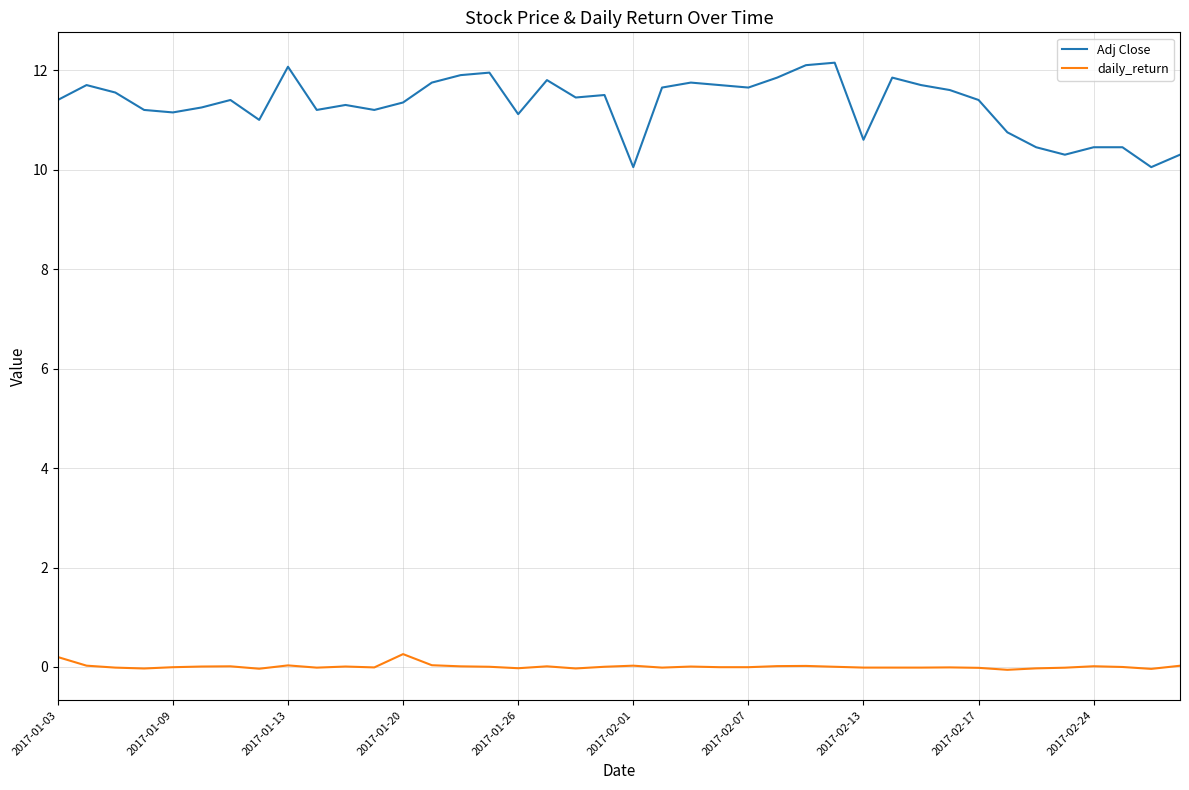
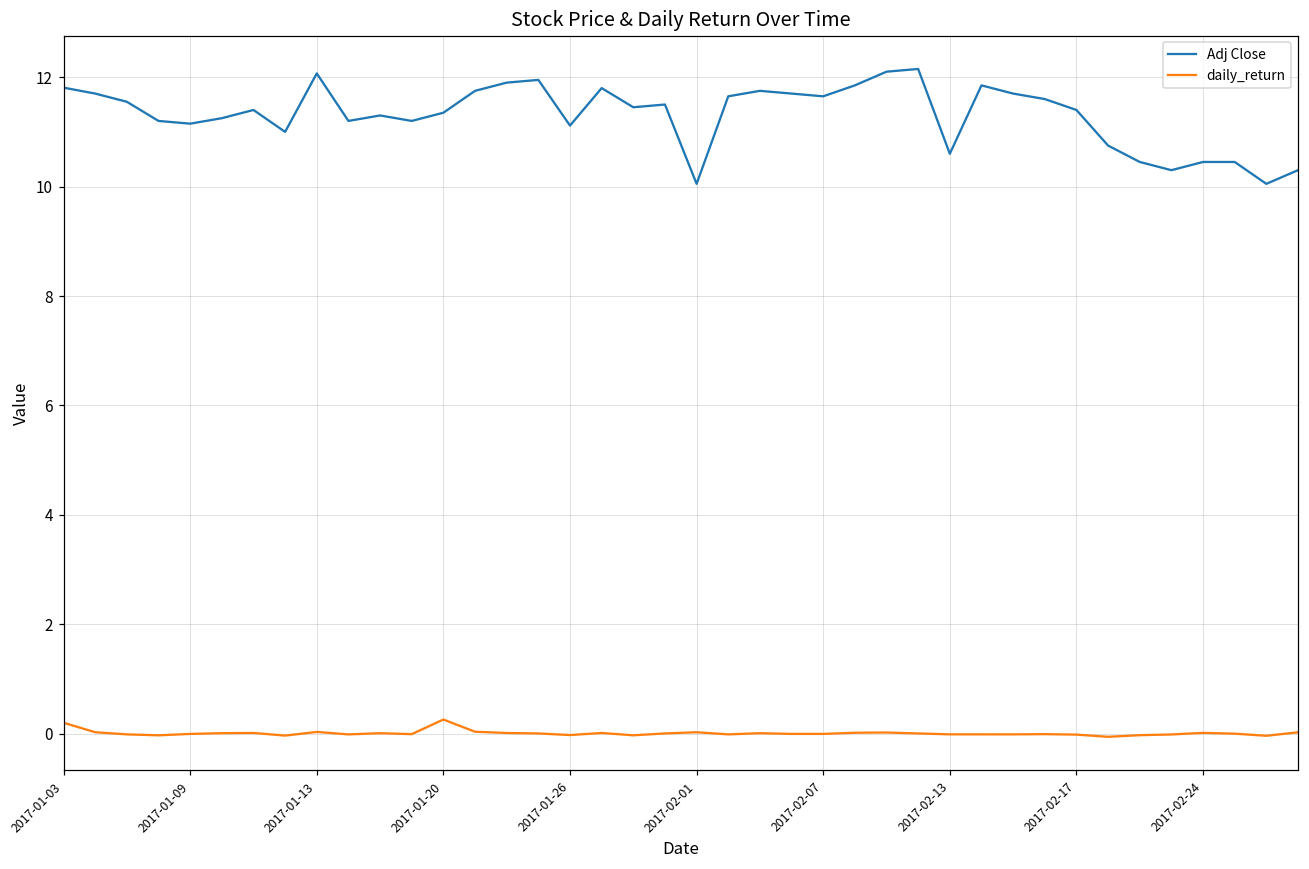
Adj Close, 2017-01-03: 11.4 -> 11.8
